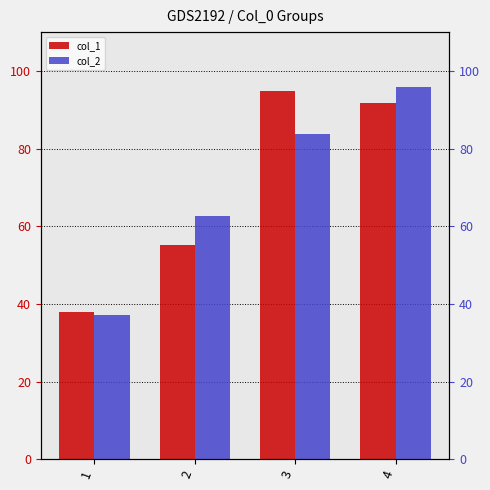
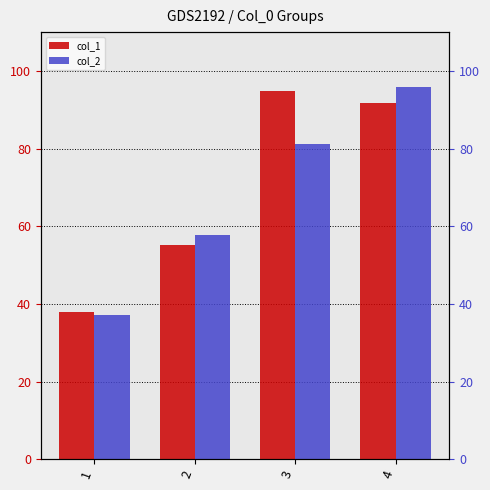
col_2, 2: 63 -> 58
col_2, 3: 84 -> 81
